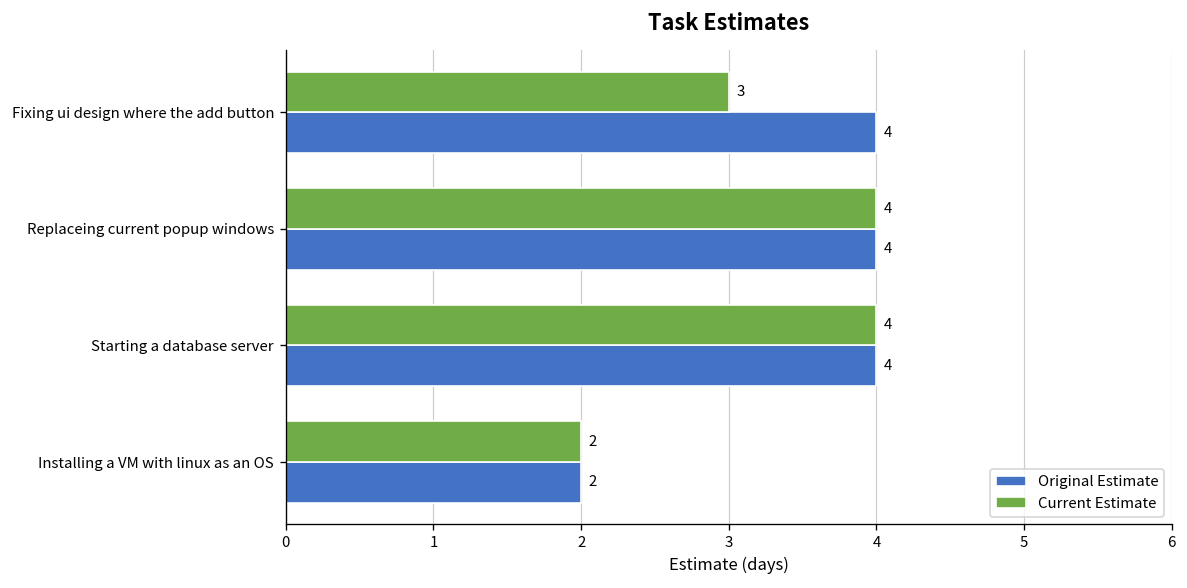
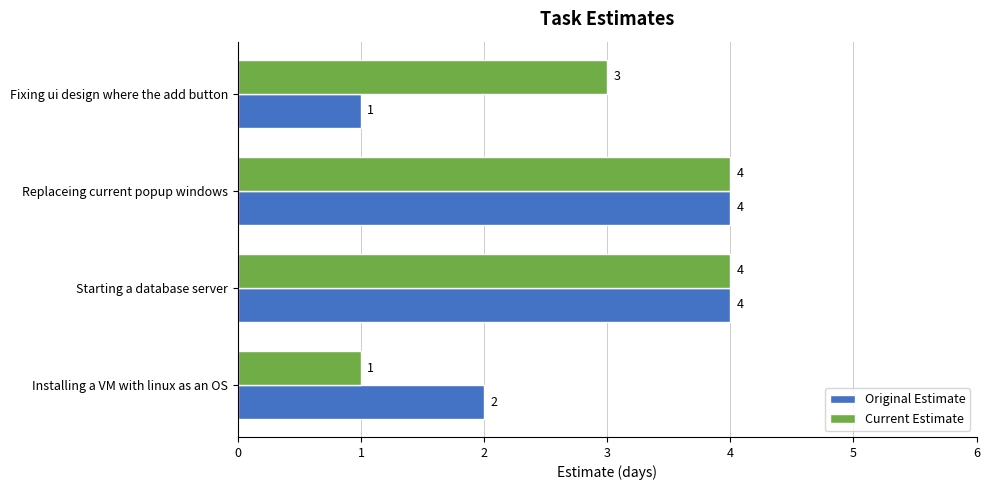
Original Estimate, Fixing ui design where the add button: 4 -> 1
Current Estimate, Installing a VM with linux as an OS: 2 -> 1
